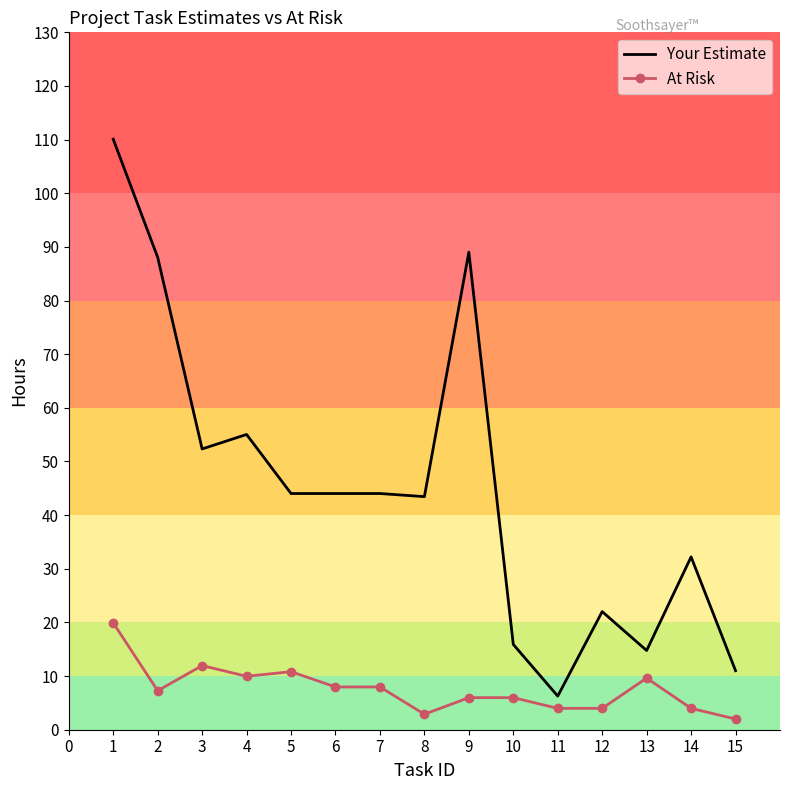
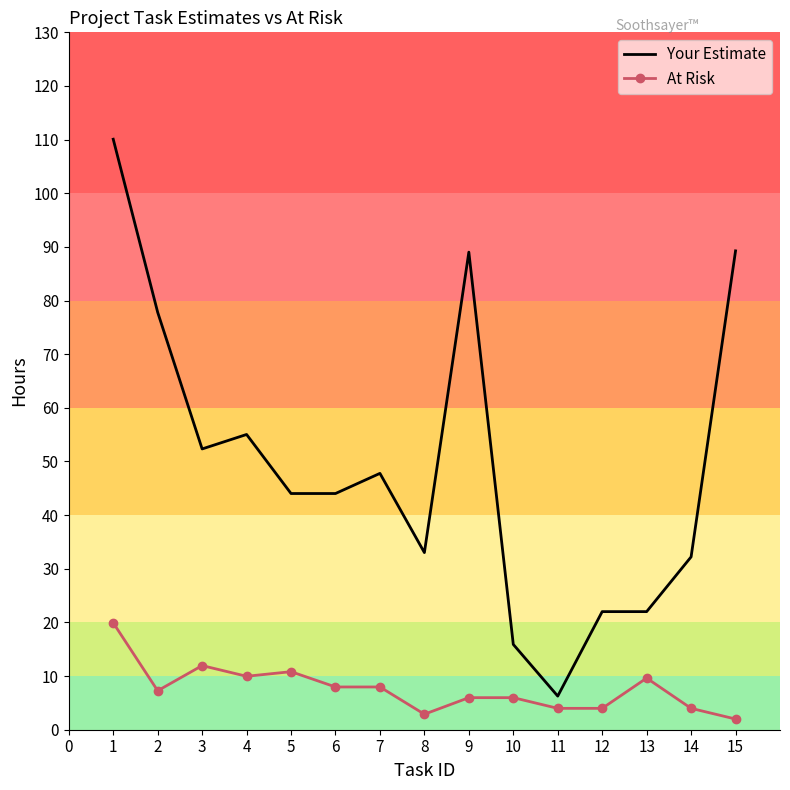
Your Estimate, 2: 88 -> 78
Your Estimate, 7: 44 -> 48
Your Estimate, 8: 43 -> 33
Your Estimate, 13: 15 -> 22
Your Estimate, 15: 11 -> 89
